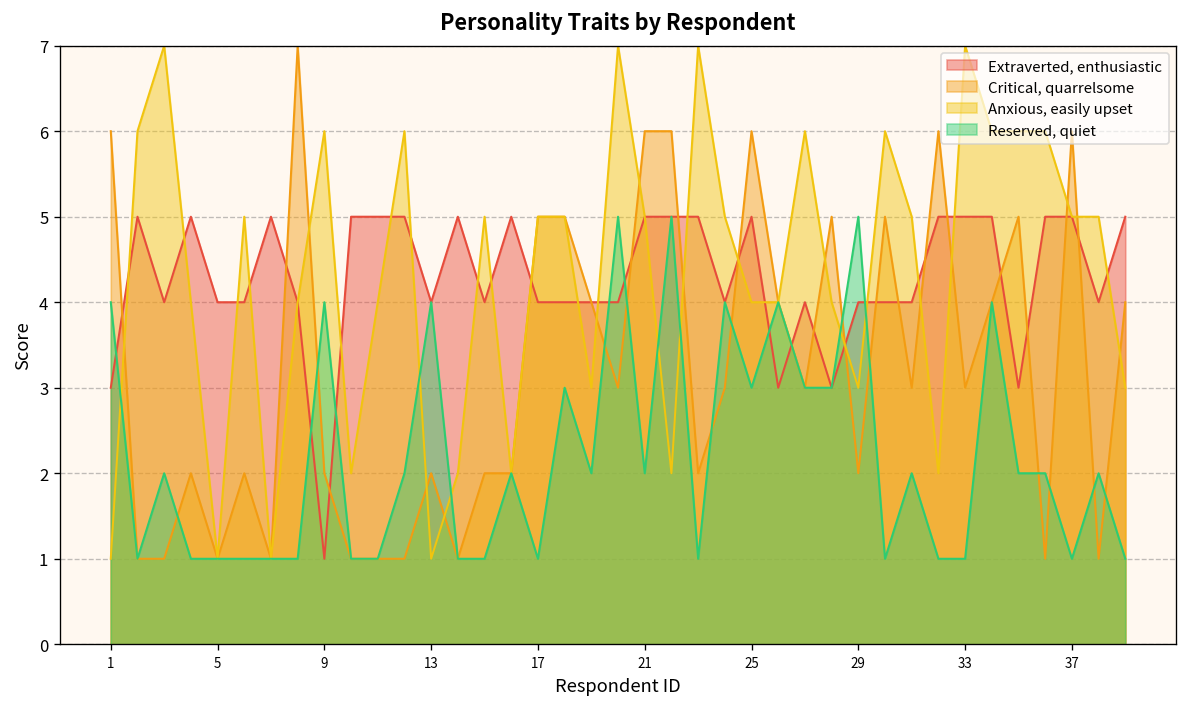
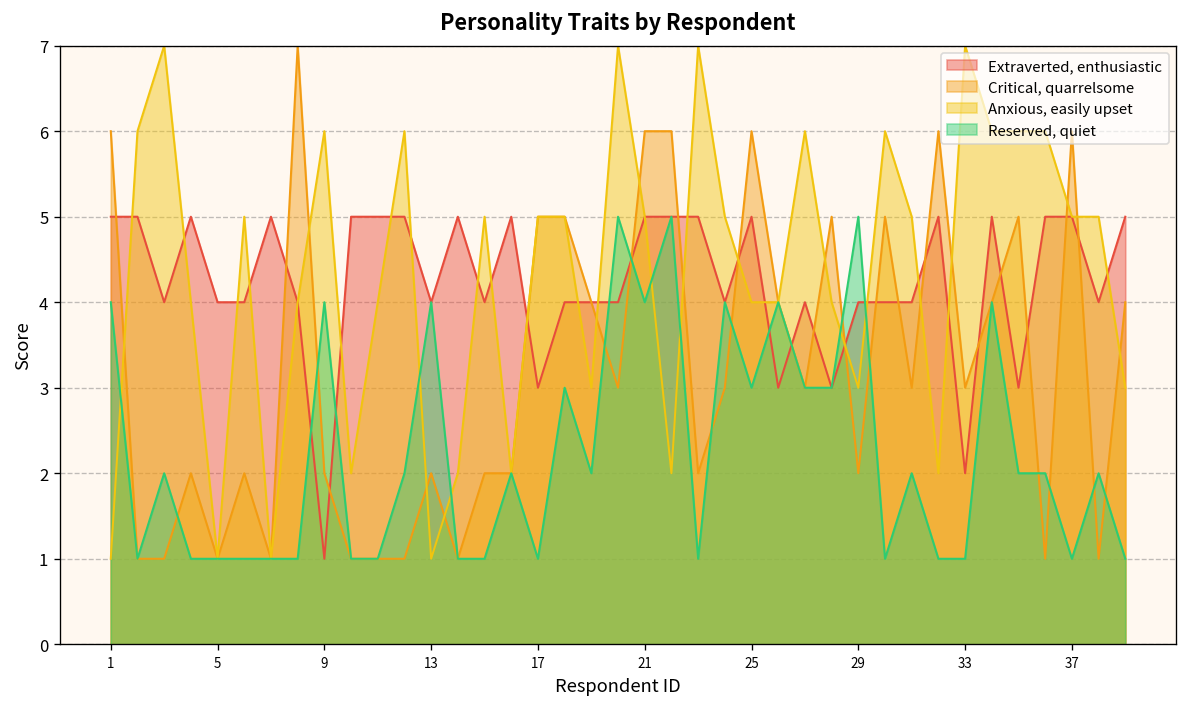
Extraverted, enthusiastic, 1: 3 -> 5
Extraverted, enthusiastic, 17: 4 -> 3
Reserved, quiet, 21: 2 -> 4
Extraverted, enthusiastic, 33: 5 -> 2
